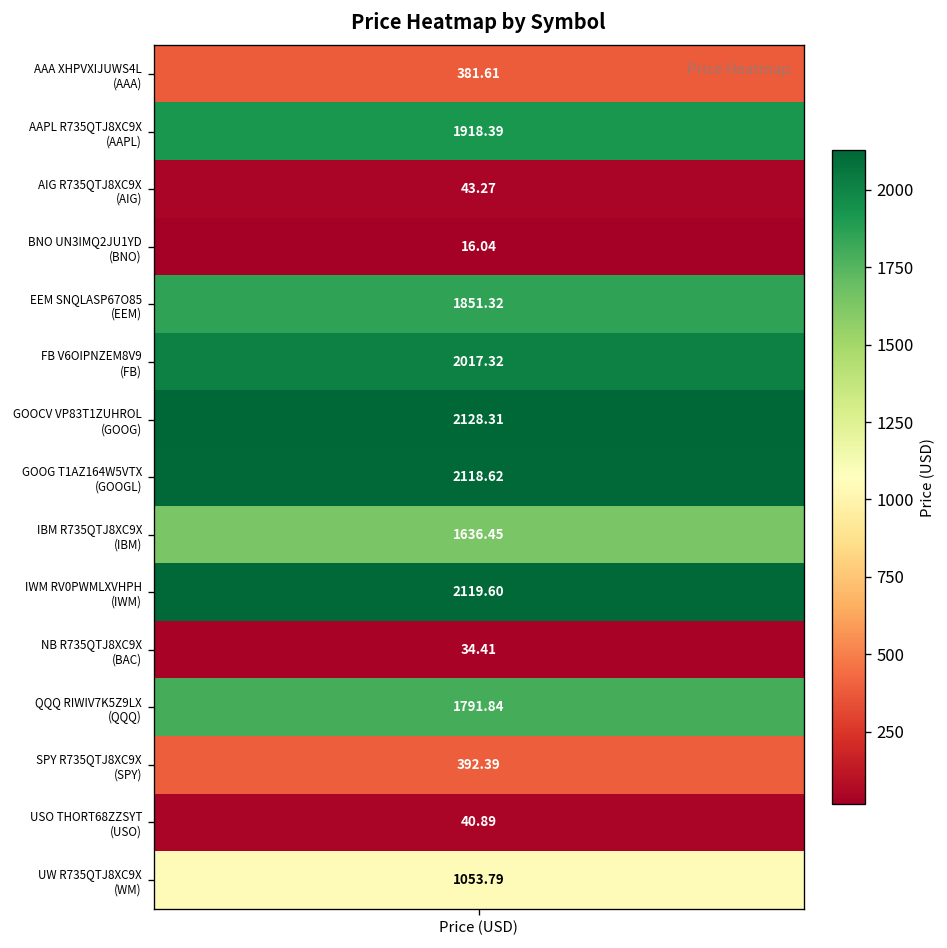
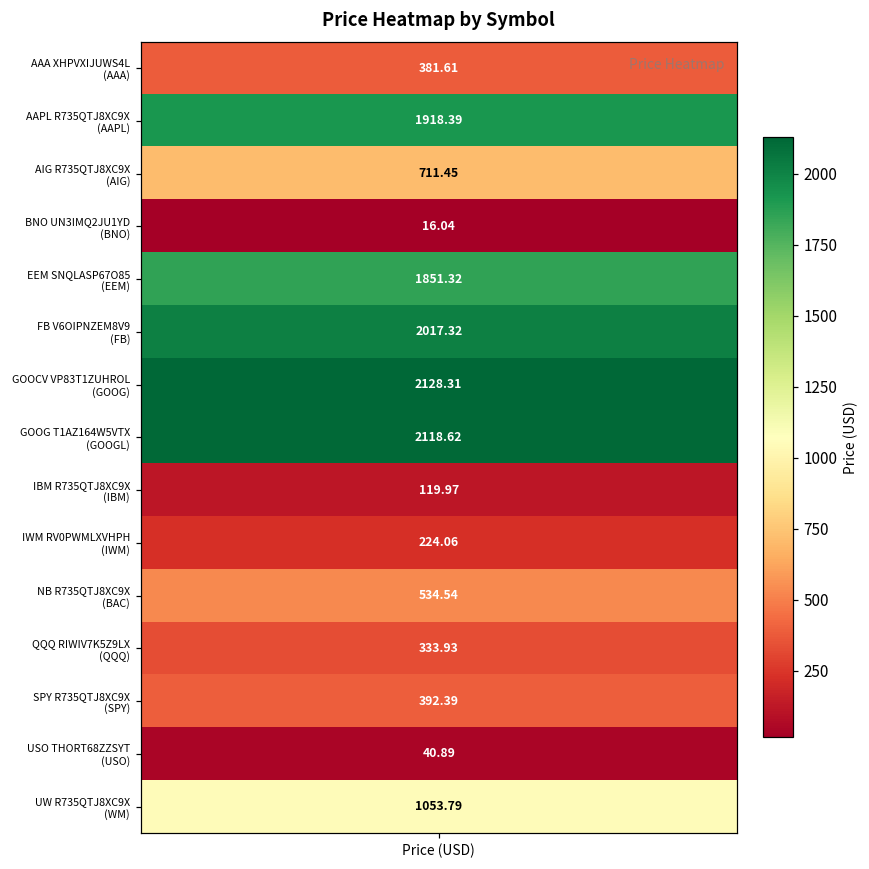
AIG R735QTJ8XC9X (AIG), Price (USD): 43.27 -> 711.45
IBM R735QTJ8XC9X (IBM), Price (USD): 1636.45 -> 119.97
IWM RV0PWMLXVHPH (IWM), Price (USD): 2119.60 -> 224.06
NB R735QTJ8XC9X (BAC), Price (USD): 34.41 -> 534.54
QQQ RIWIV7K5Z9LX (QQQ), Price (USD): 1791.84 -> 333.93
